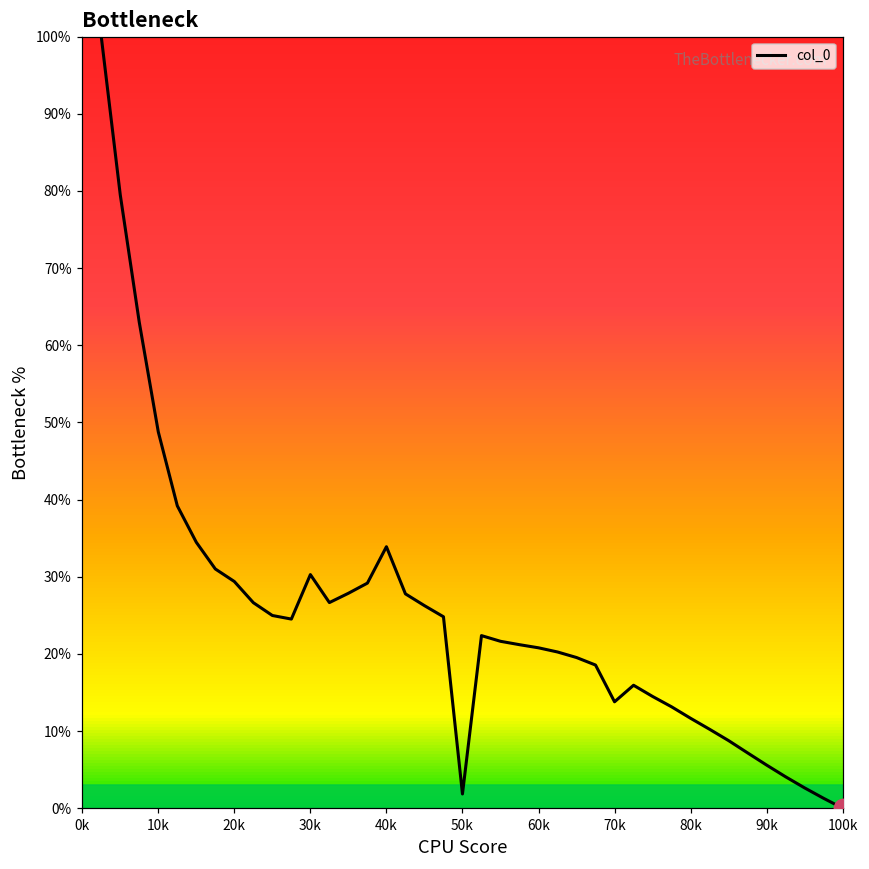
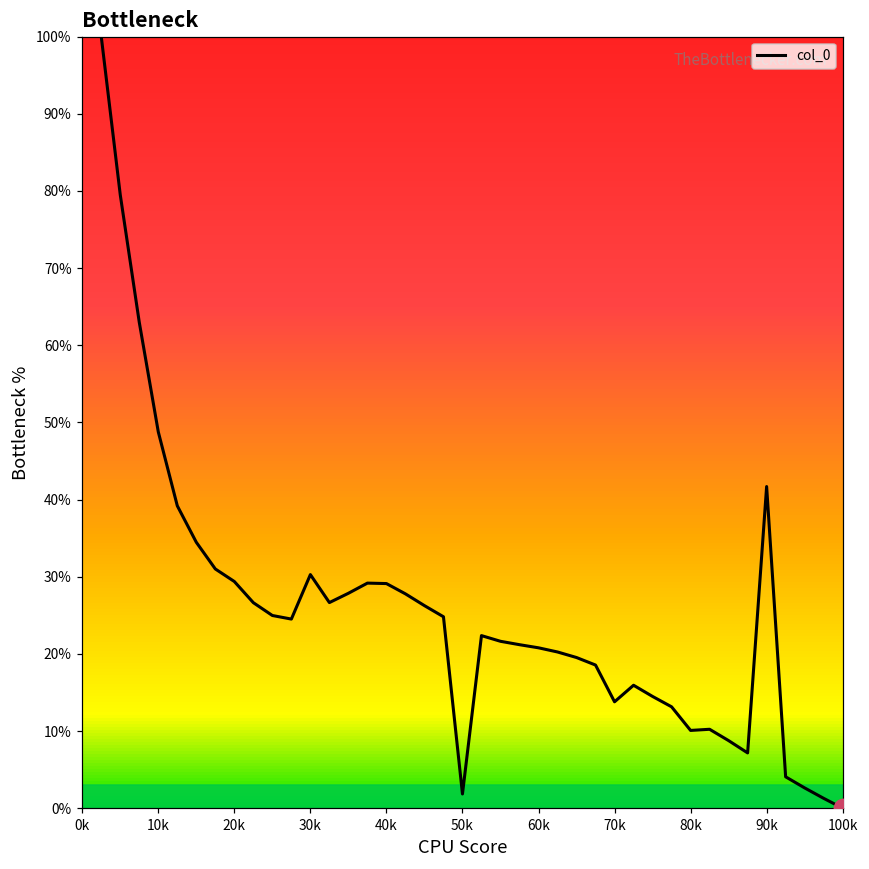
col_0, 40k: 34% -> 29%
col_0, 80k: 12% -> 10%
col_0, 90k: 6% -> 42%
